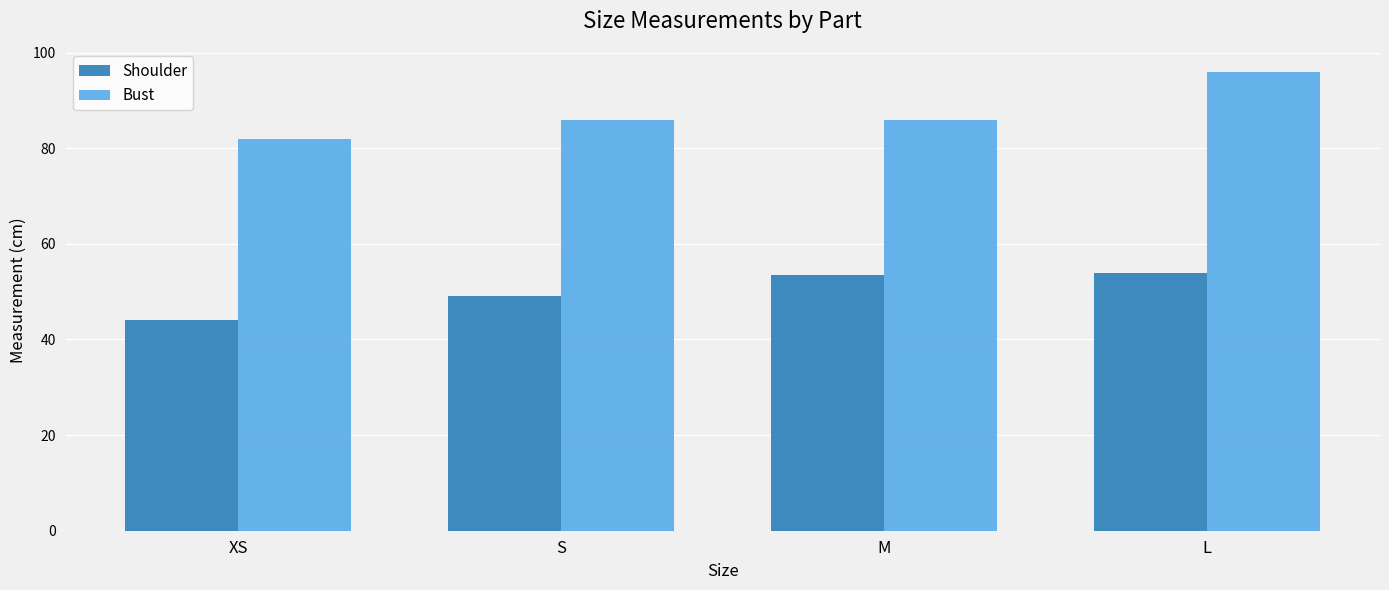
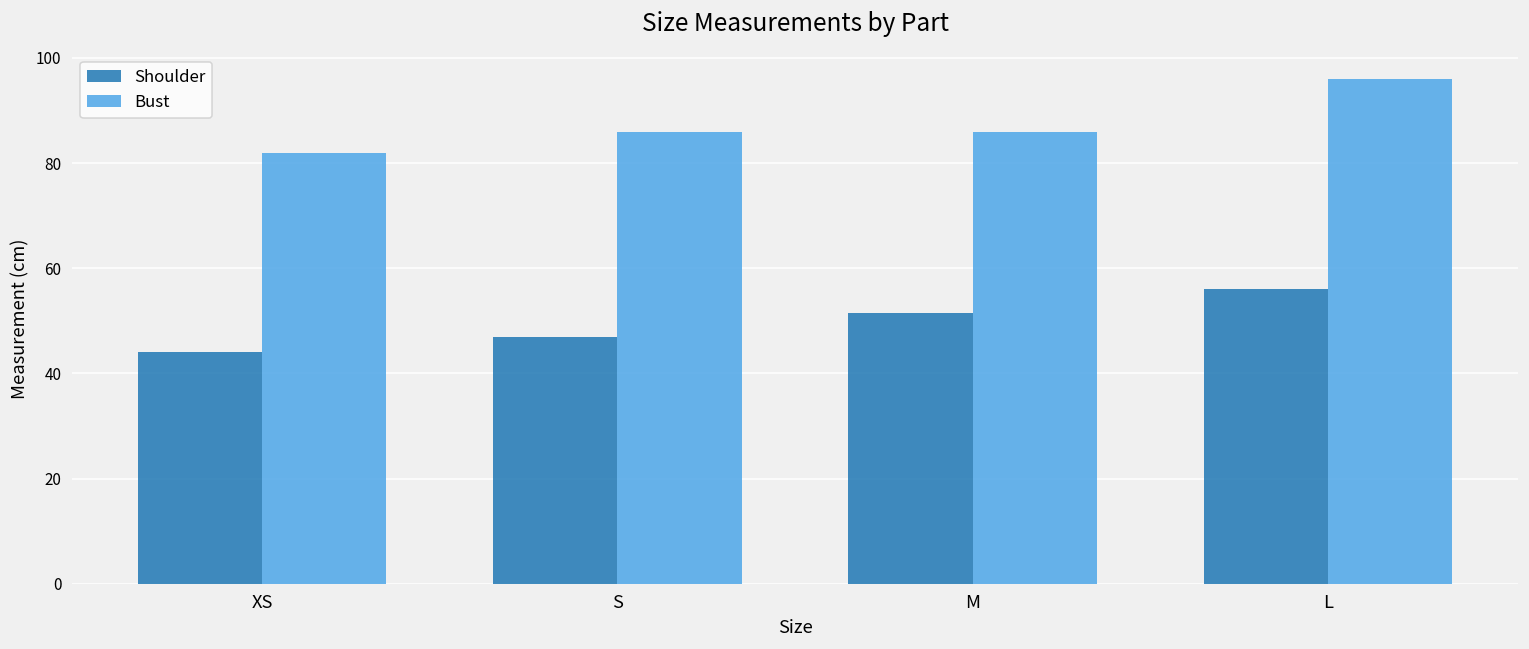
Shoulder, S: 49 -> 47
Shoulder, M: 53 -> 52
Shoulder, L: 54 -> 56
